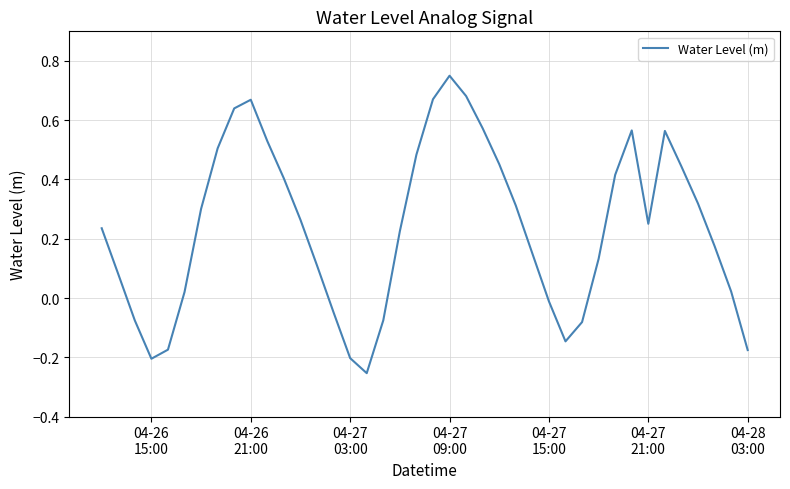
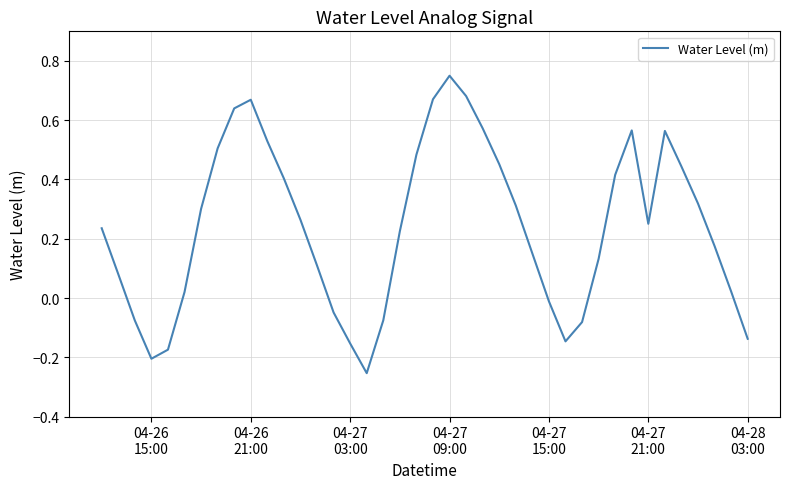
04-27 03:00: -0.20 -> -0.15
04-28 03:00: -0.18 -> -0.14
